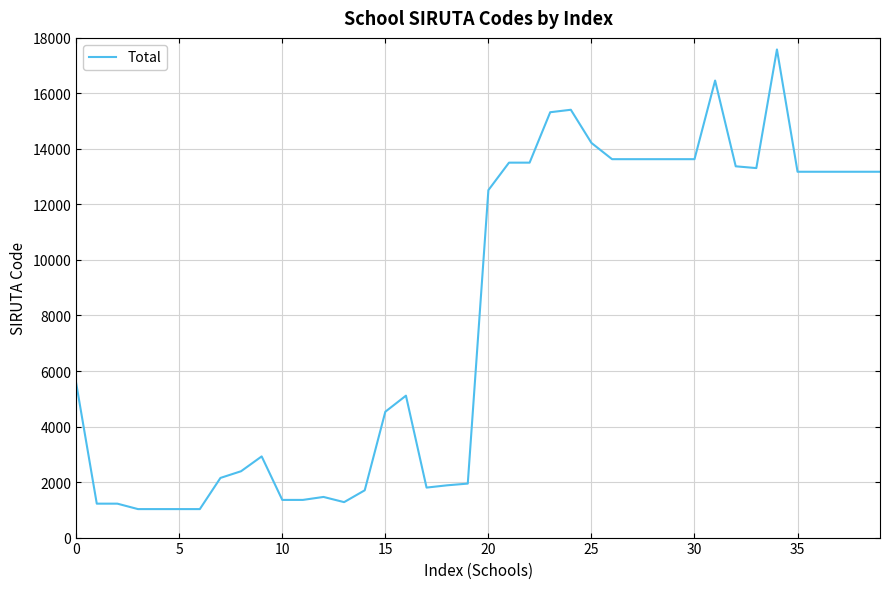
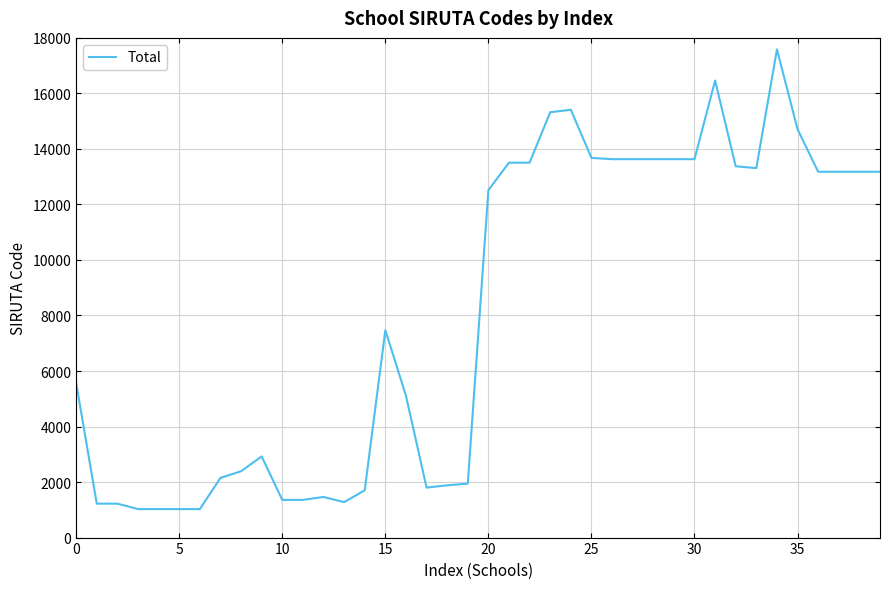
15: 4500 -> 7500
25: 14200 -> 13700
35: 13200 -> 14700
